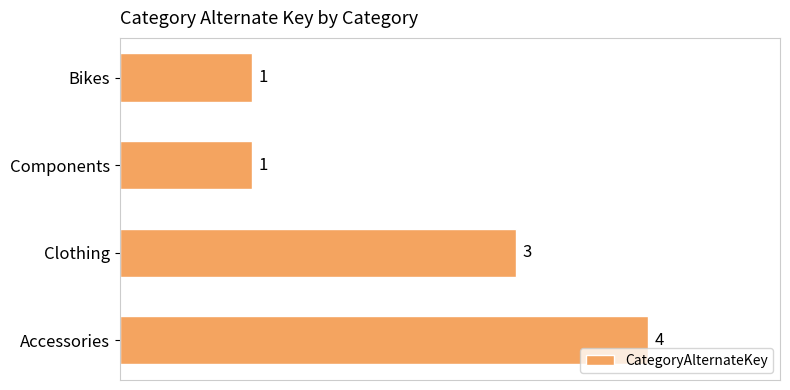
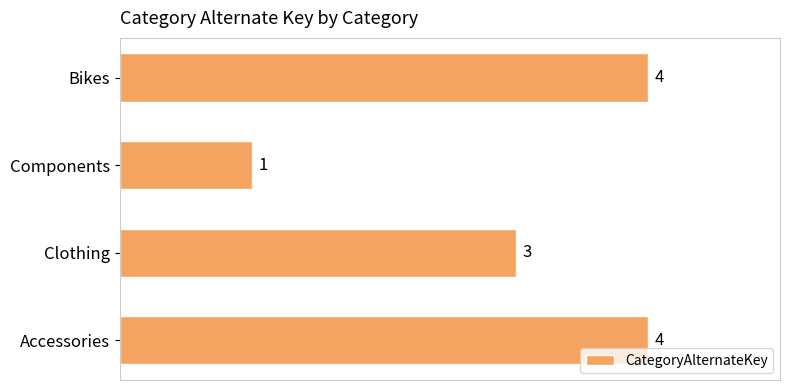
Bikes: 1 -> 4
